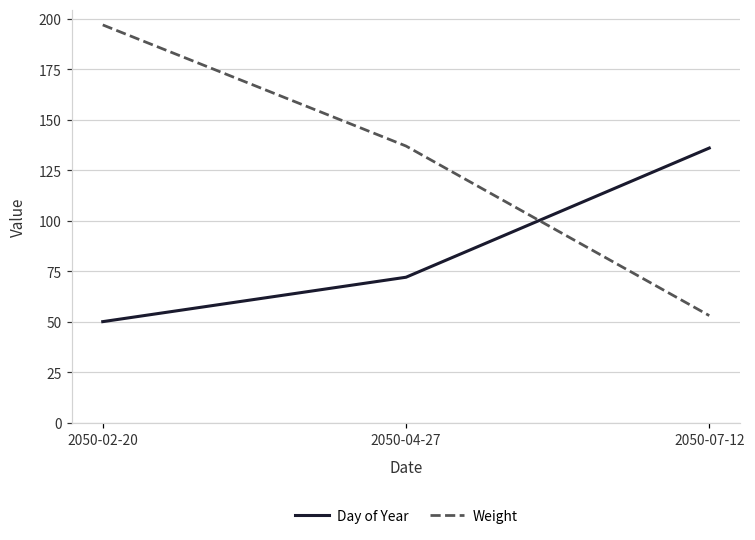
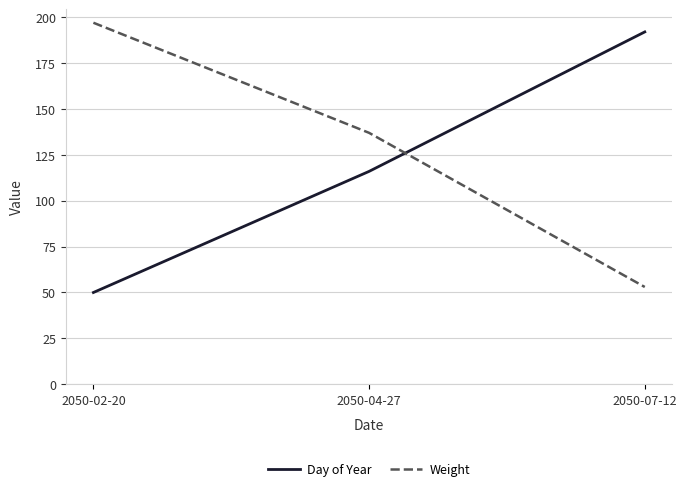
Day of Year, 2050-04-27: 72 -> 116
Day of Year, 2050-07-12: 136 -> 192
